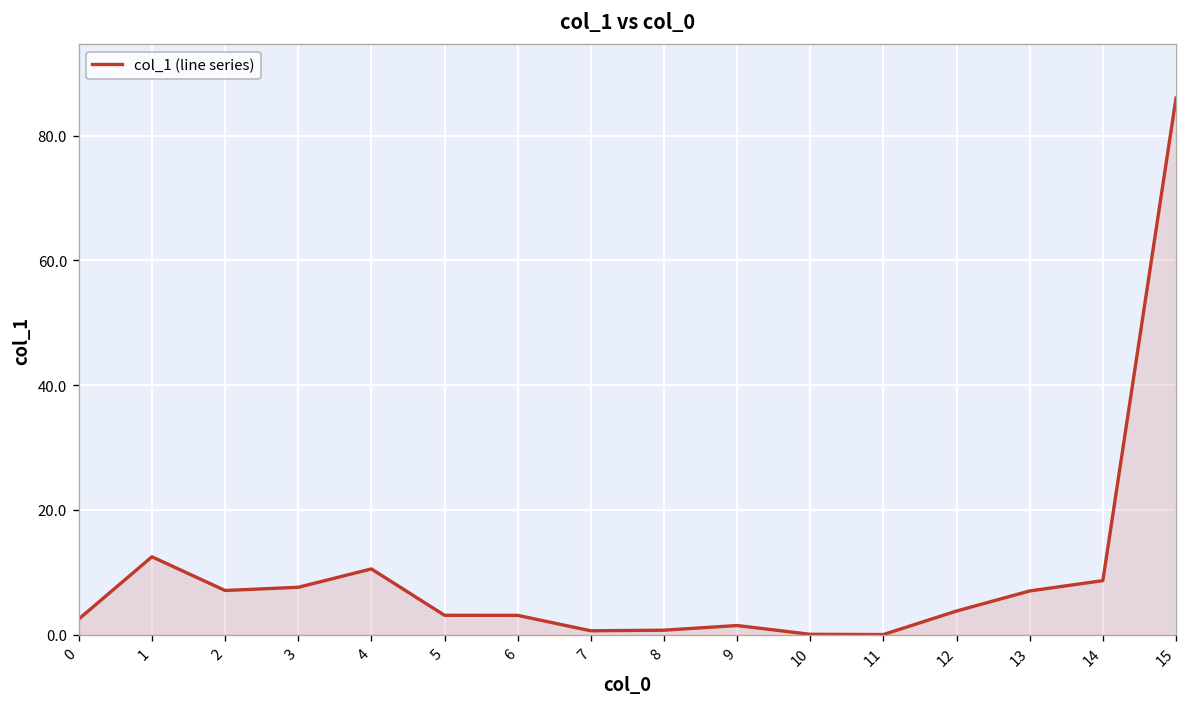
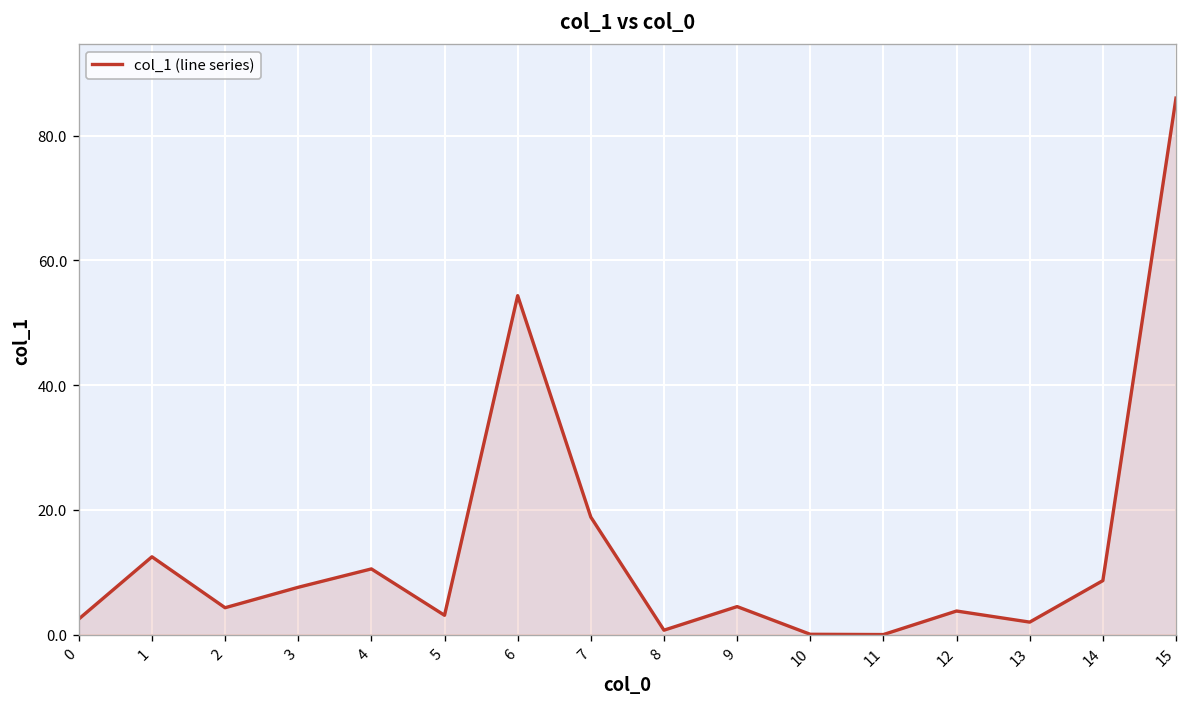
2: 7 -> 4
6: 3 -> 54
7: 1 -> 19
9: 1 -> 4
13: 7 -> 2
